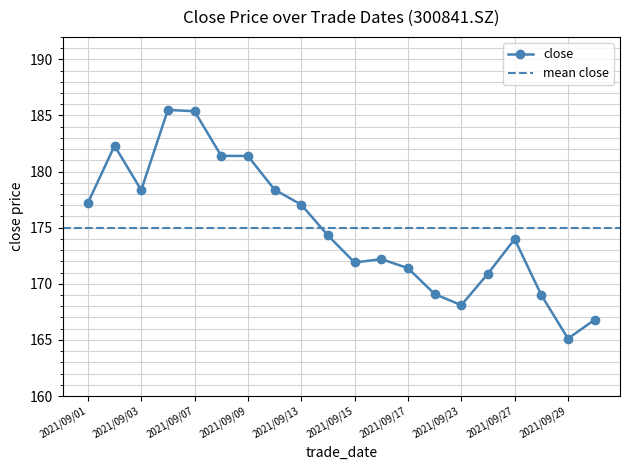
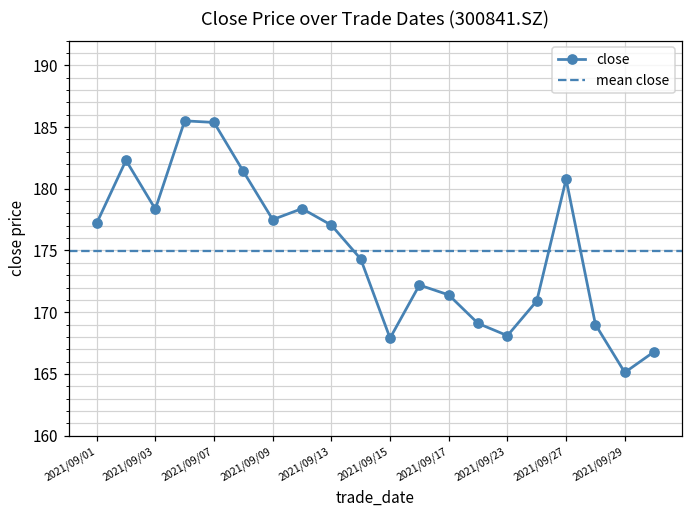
2021/09/09: 181.4 -> 177.5
2021/09/15: 171.9 -> 167.9
2021/09/27: 174.0 -> 180.8
